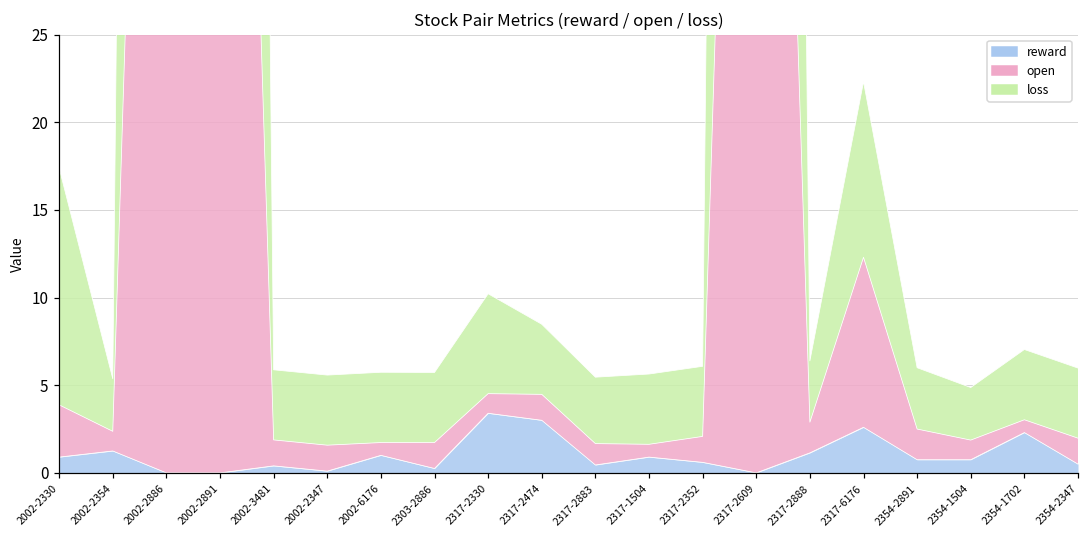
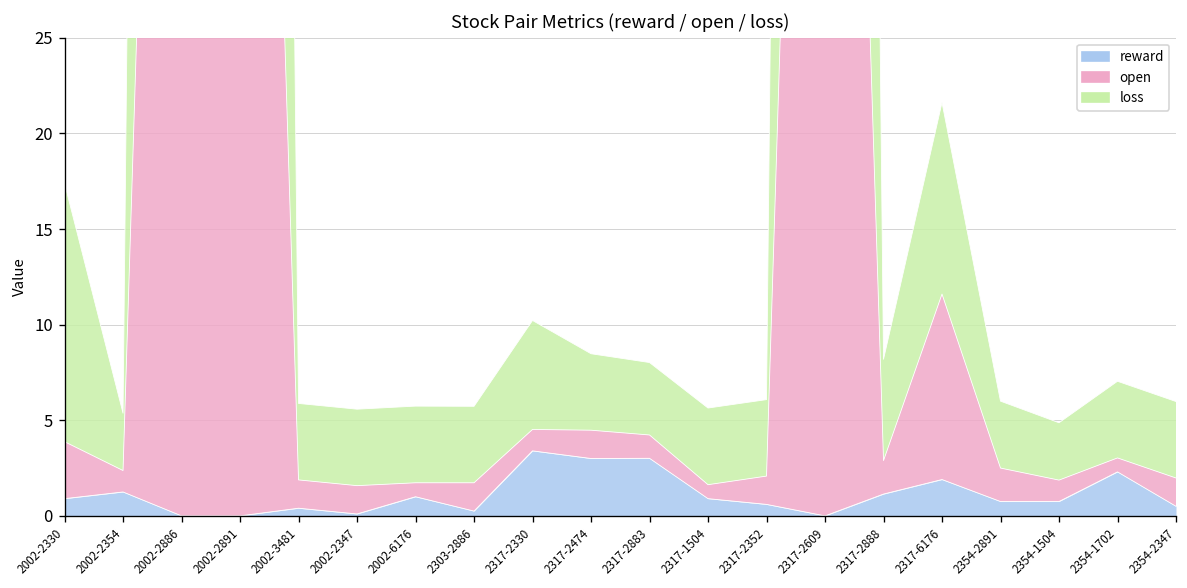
reward, 2317-2883: 0.5 -> 3.0
loss, 2317-2888: 3.5 -> 5.3
reward, 2317-6176: 2.6 -> 1.9
